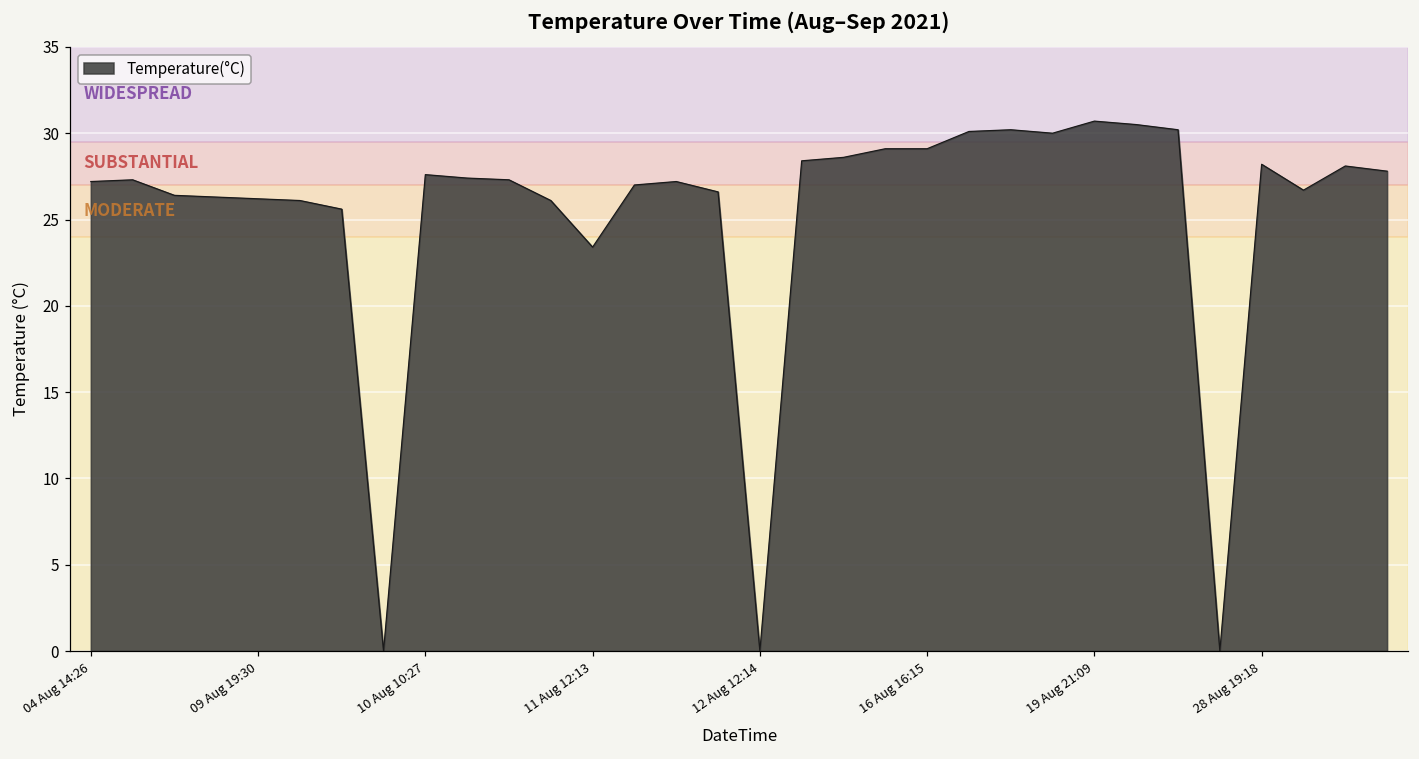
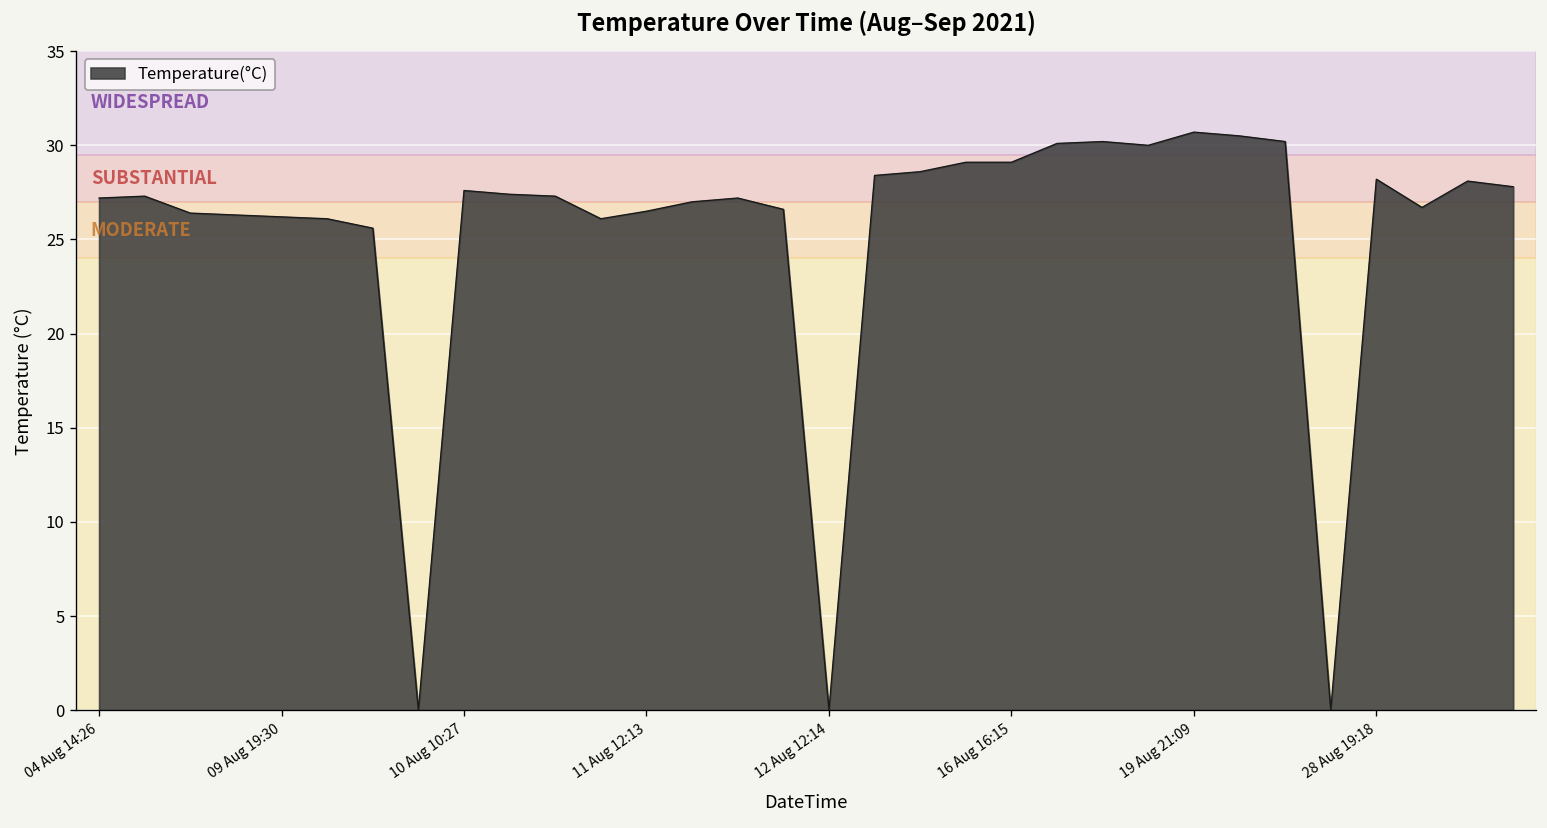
11 Aug 12:13: 23.4 -> 26.5
